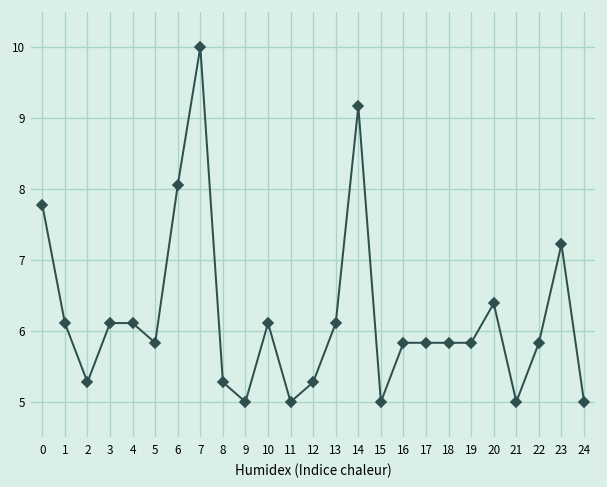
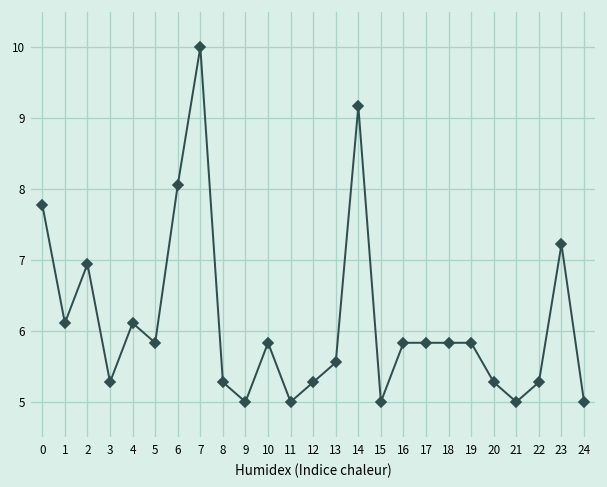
2: 5.3 -> 6.9
3: 6.1 -> 5.3
10: 6.1 -> 5.8
13: 6.1 -> 5.6
20: 6.4 -> 5.3
22: 5.8 -> 5.3
